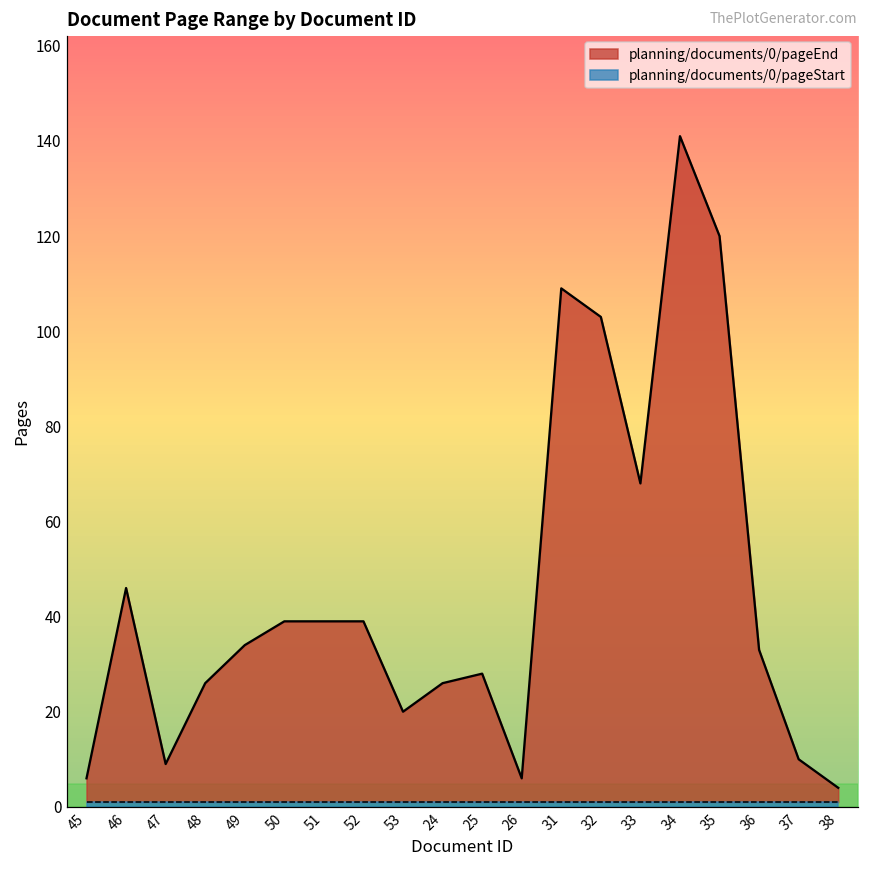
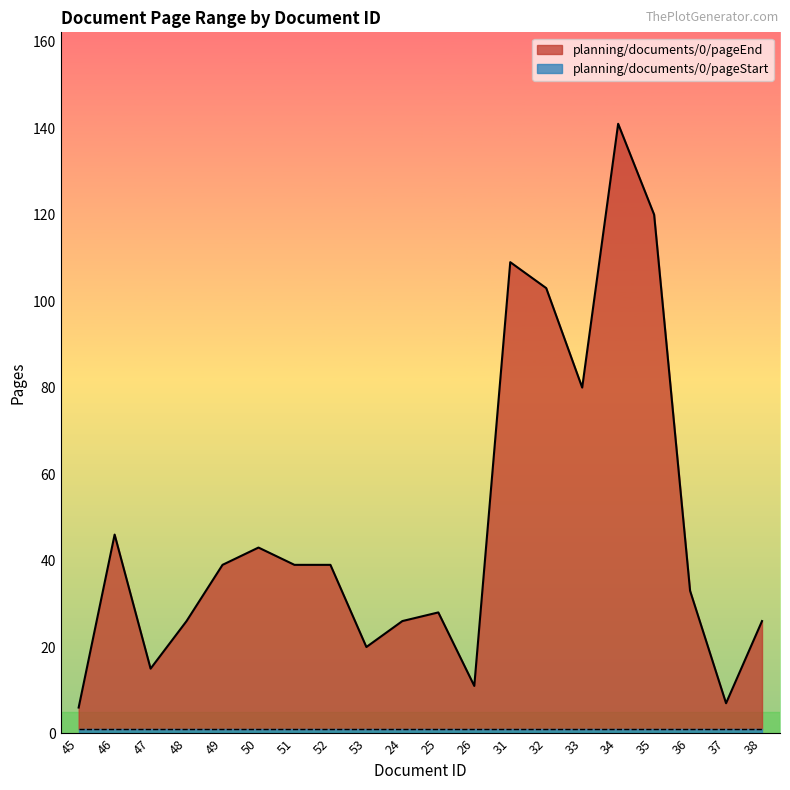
planning/documents/0/pageEnd, 47: 9 -> 15
planning/documents/0/pageEnd, 49: 34 -> 39
planning/documents/0/pageEnd, 50: 39 -> 43
planning/documents/0/pageEnd, 26: 6 -> 11
planning/documents/0/pageEnd, 33: 68 -> 80
planning/documents/0/pageEnd, 37: 10 -> 7
planning/documents/0/pageEnd, 38: 4 -> 26
